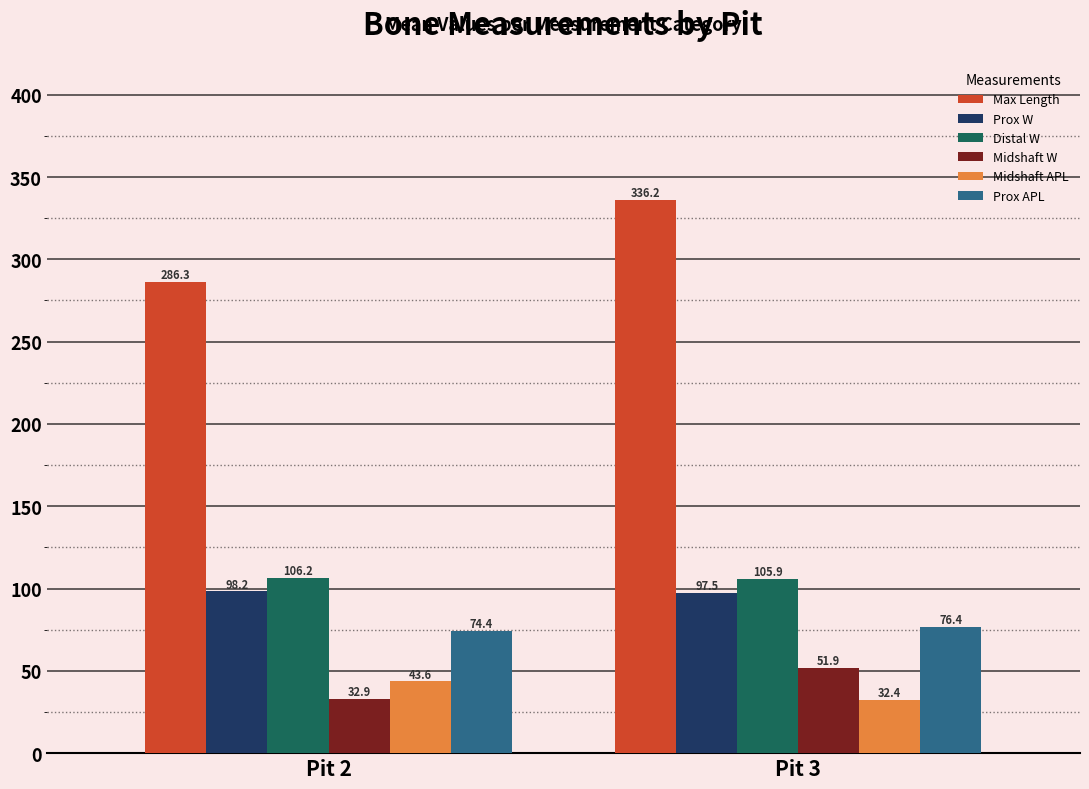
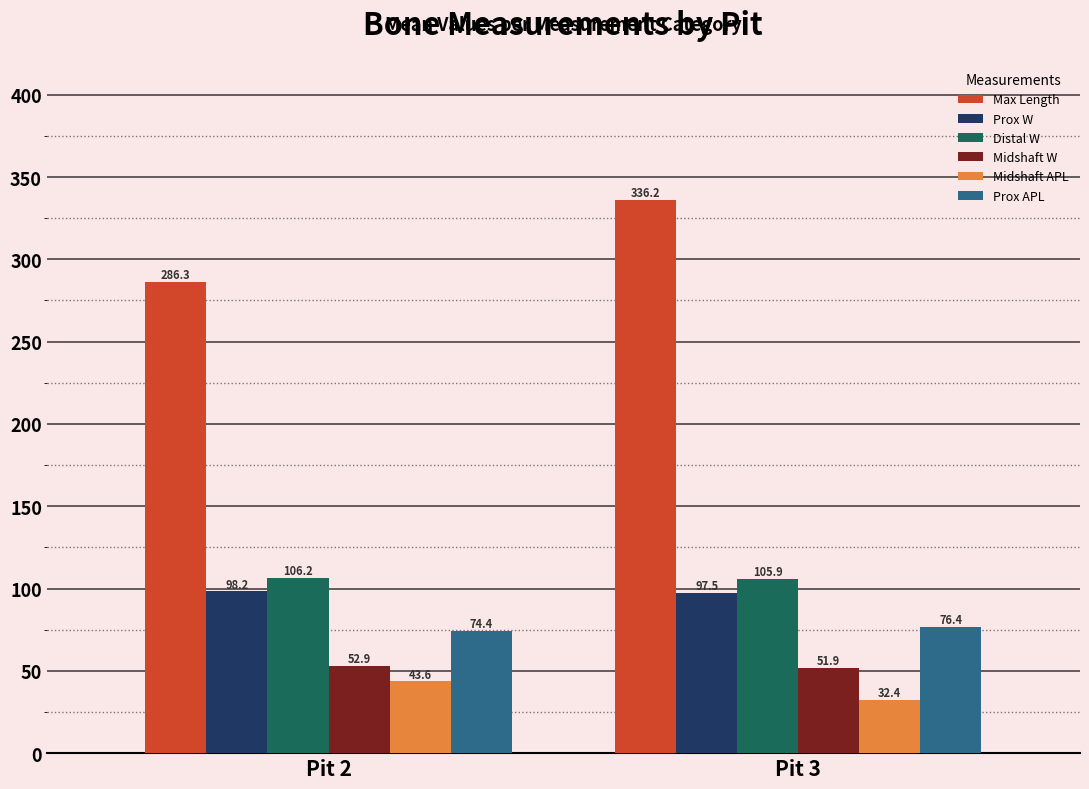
Midshaft W, Pit 2: 32.9 -> 52.9
